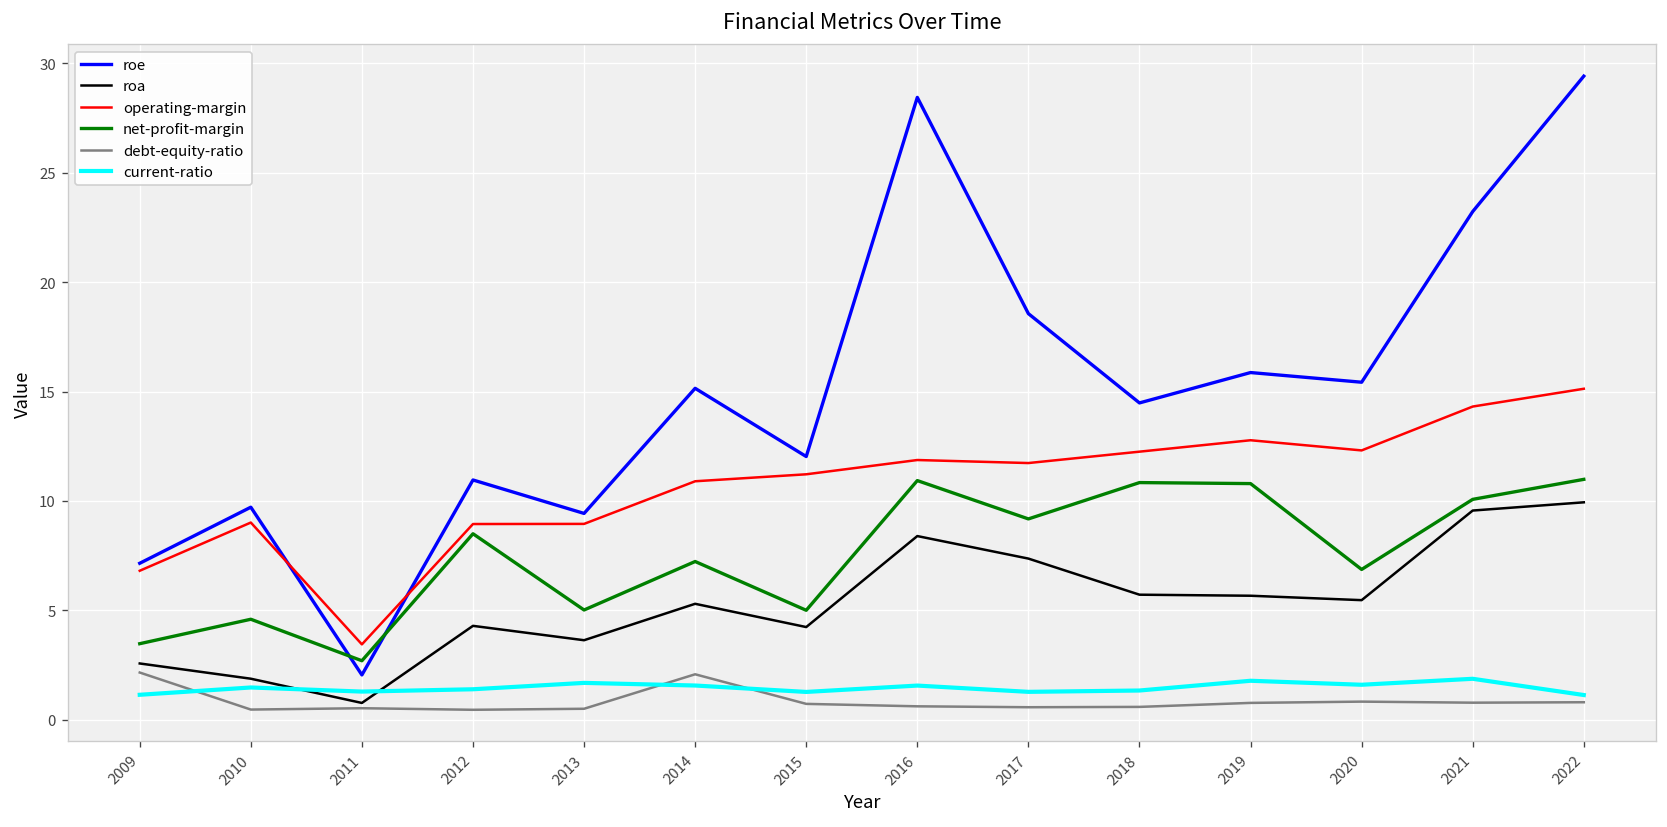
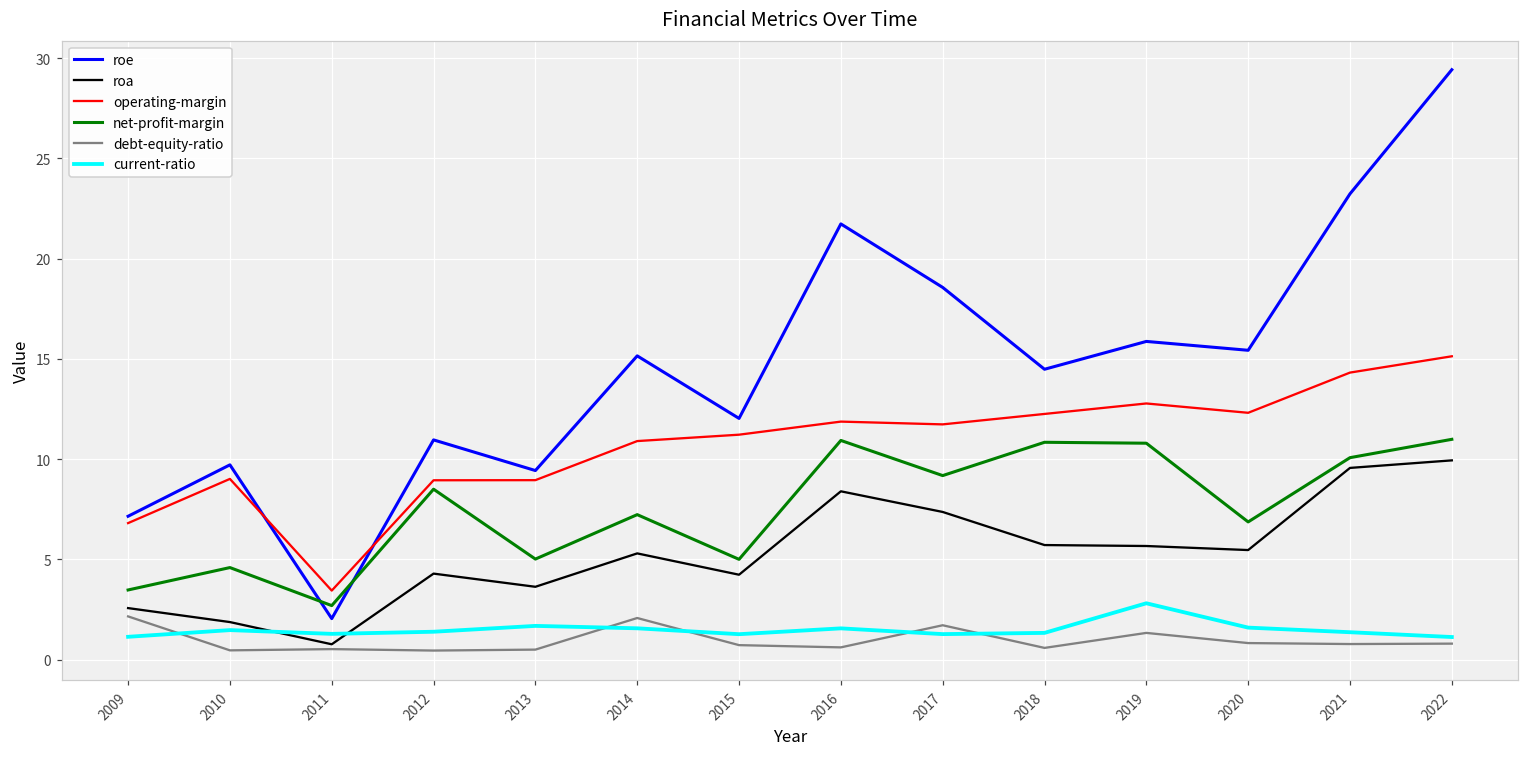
roe, 2016: 28.4 -> 21.7
debt-equity-ratio, 2017: 0.6 -> 1.7
debt-equity-ratio, 2019: 0.8 -> 1.3
current-ratio, 2019: 1.8 -> 2.8
current-ratio, 2021: 1.9 -> 1.4
